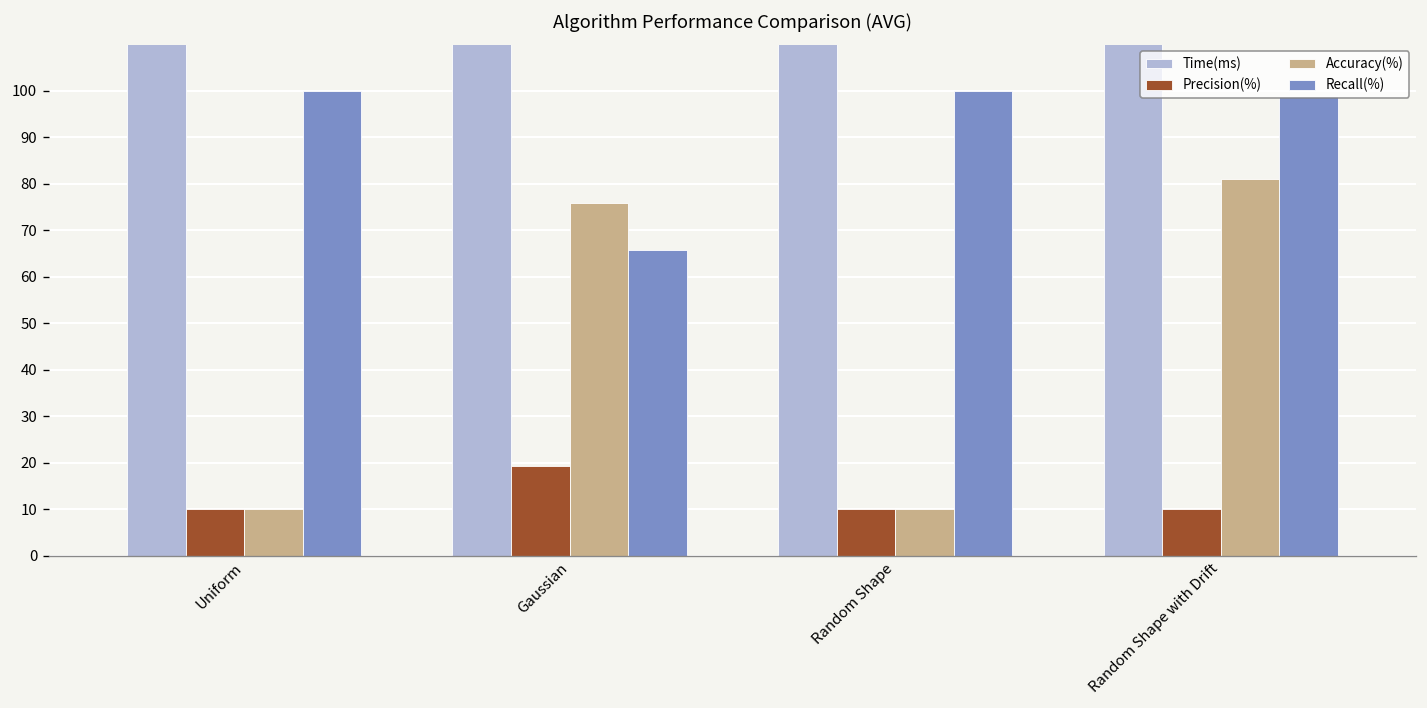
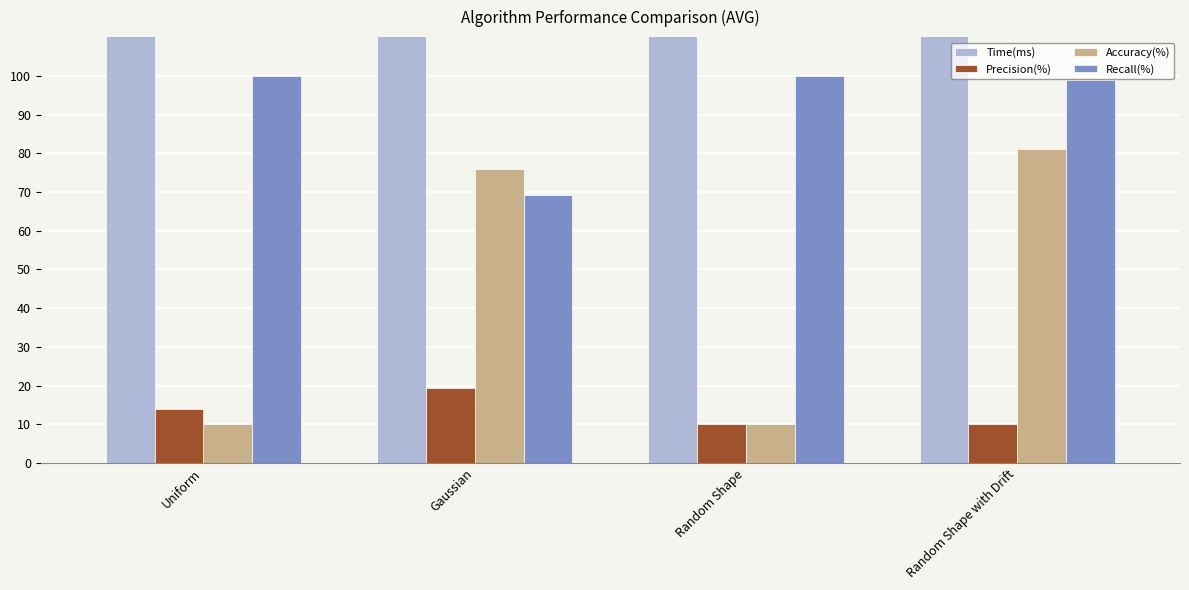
Precision(%), Uniform: 10 -> 14
Recall(%), Gaussian: 66 -> 69
